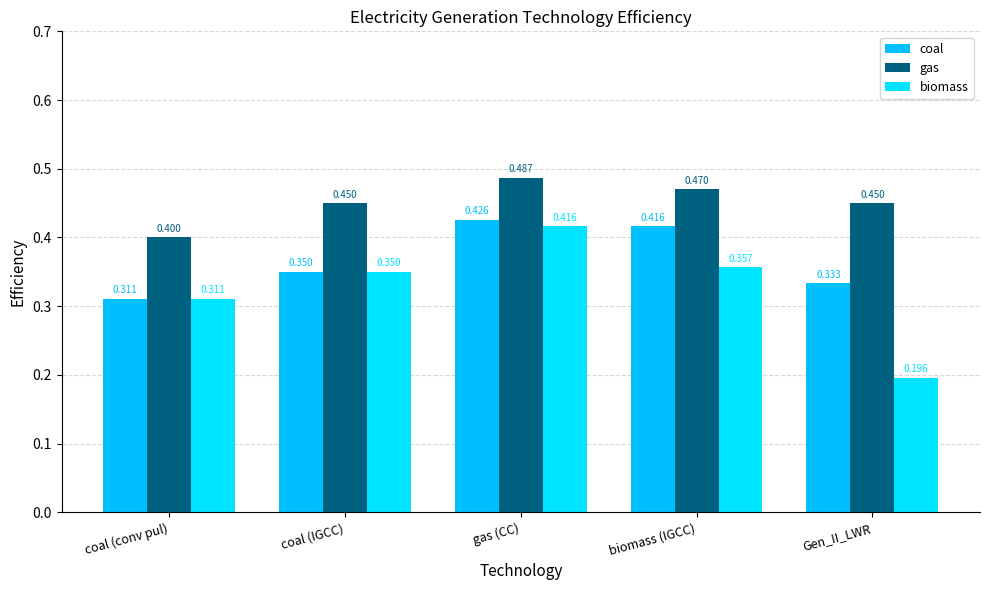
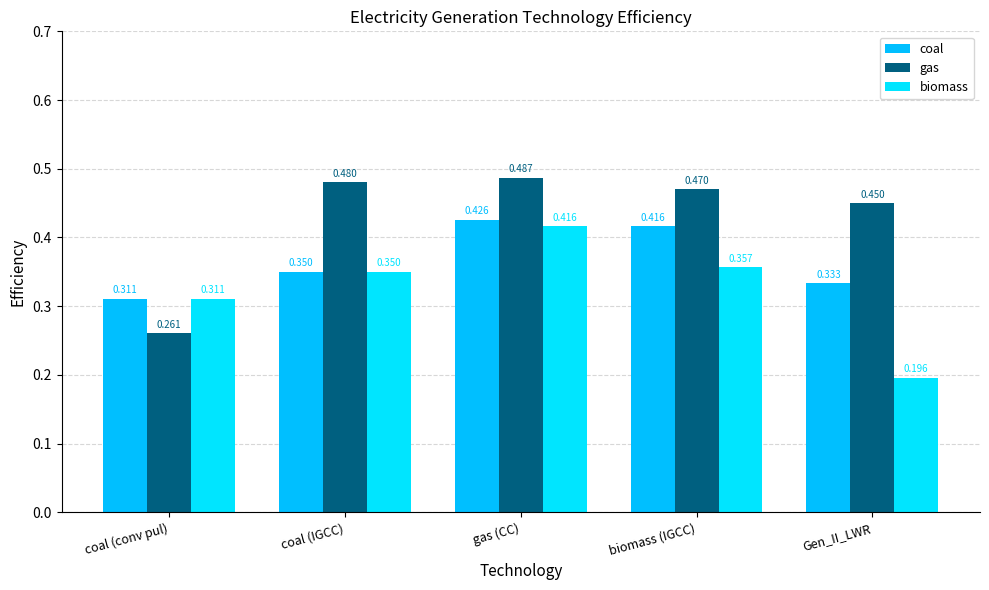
gas, coal (conv pul): 0.400 -> 0.261
gas, coal (IGCC): 0.450 -> 0.480
